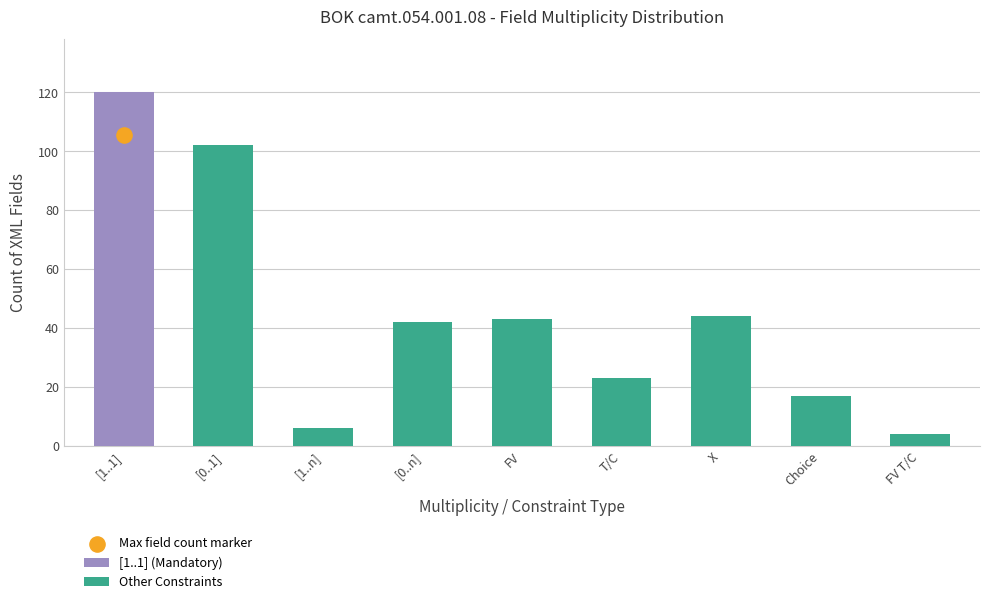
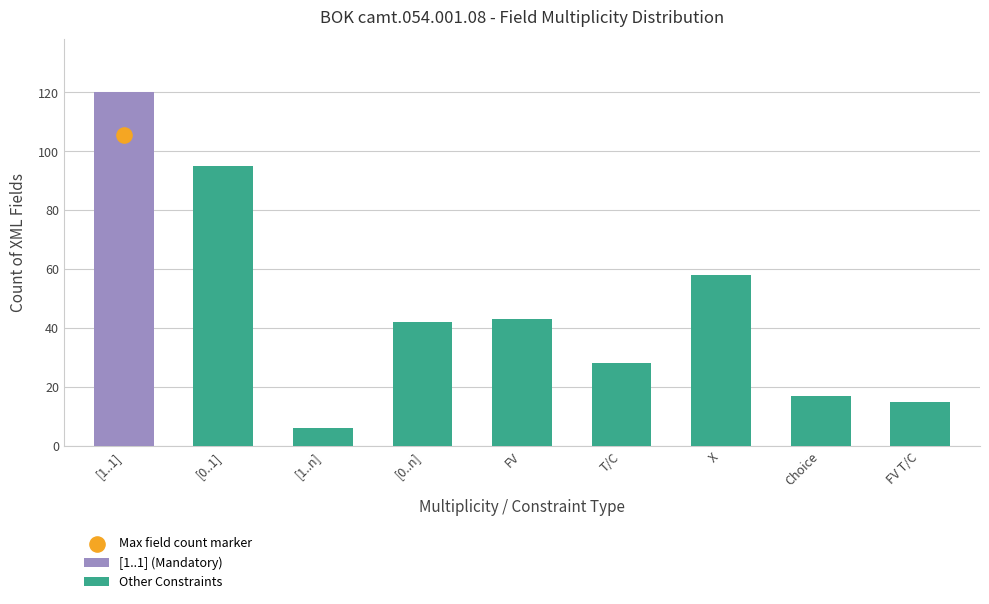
Other Constraints, [0..1]: 102 -> 95
Other Constraints, T/C: 23 -> 28
Other Constraints, X: 44 -> 58
Other Constraints, FV T/C: 4 -> 15
